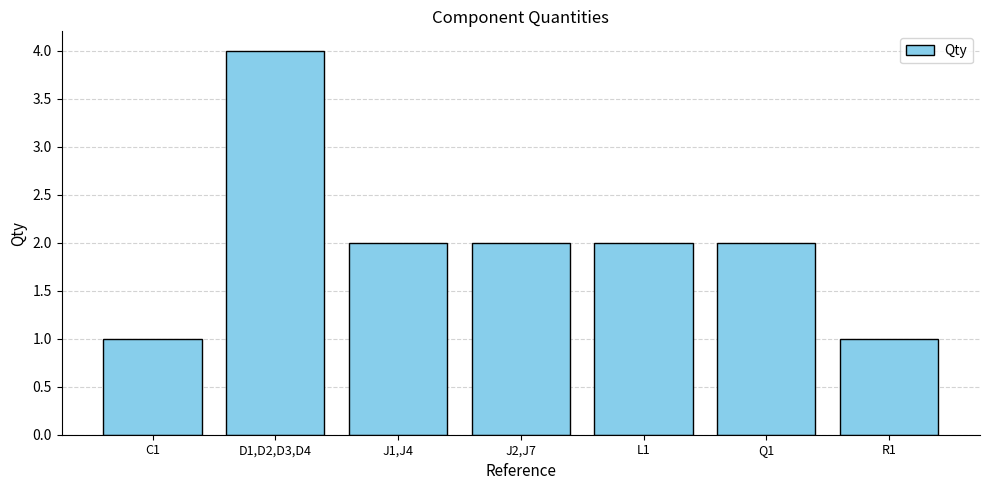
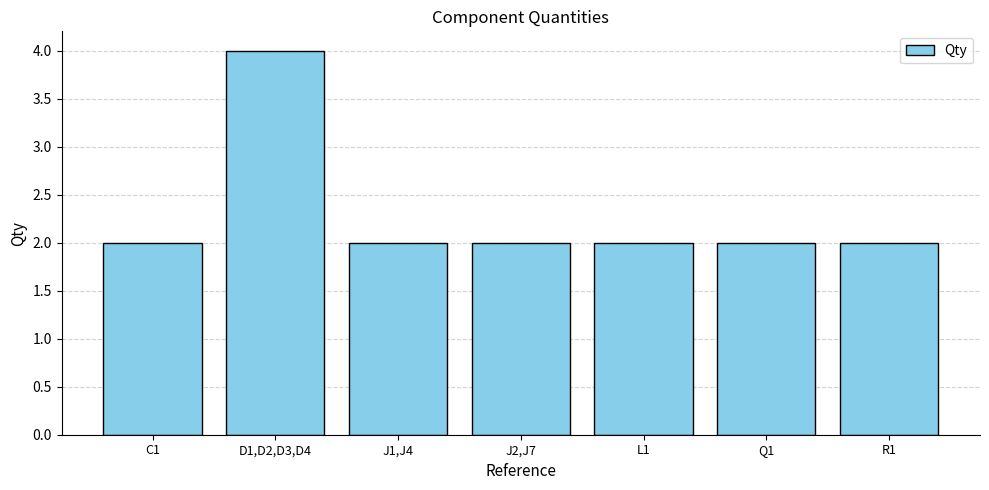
C1: 1 -> 2
R1: 1 -> 2
